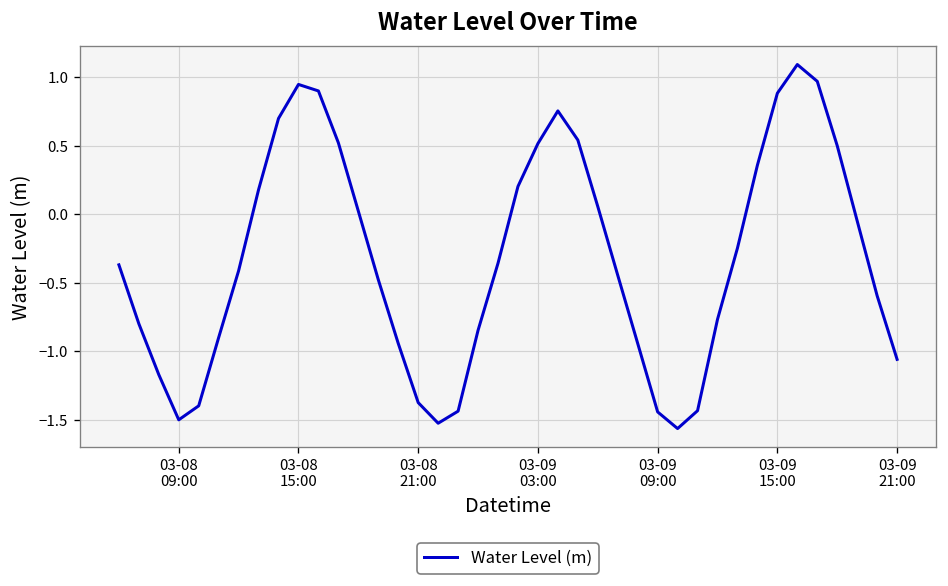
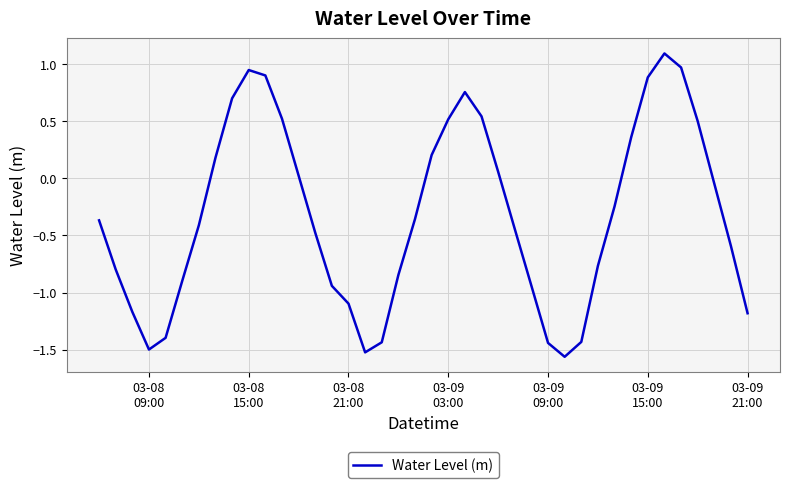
03-08 21:00: -1.37 -> -1.10
03-09 21:00: -1.06 -> -1.18
